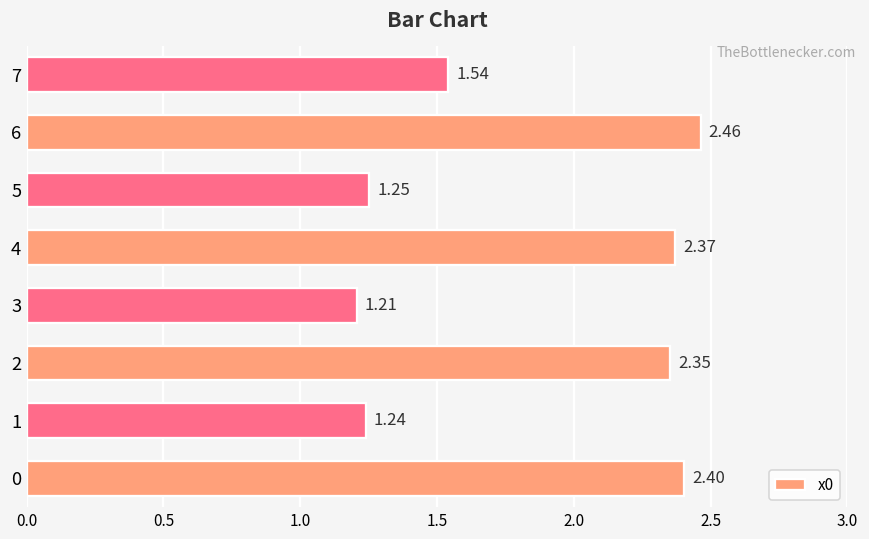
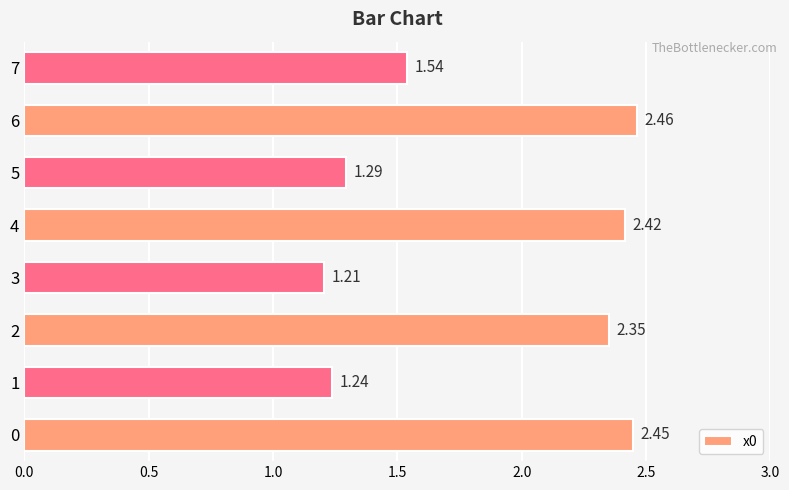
5: 1.25 -> 1.29
4: 2.37 -> 2.42
0: 2.40 -> 2.45
